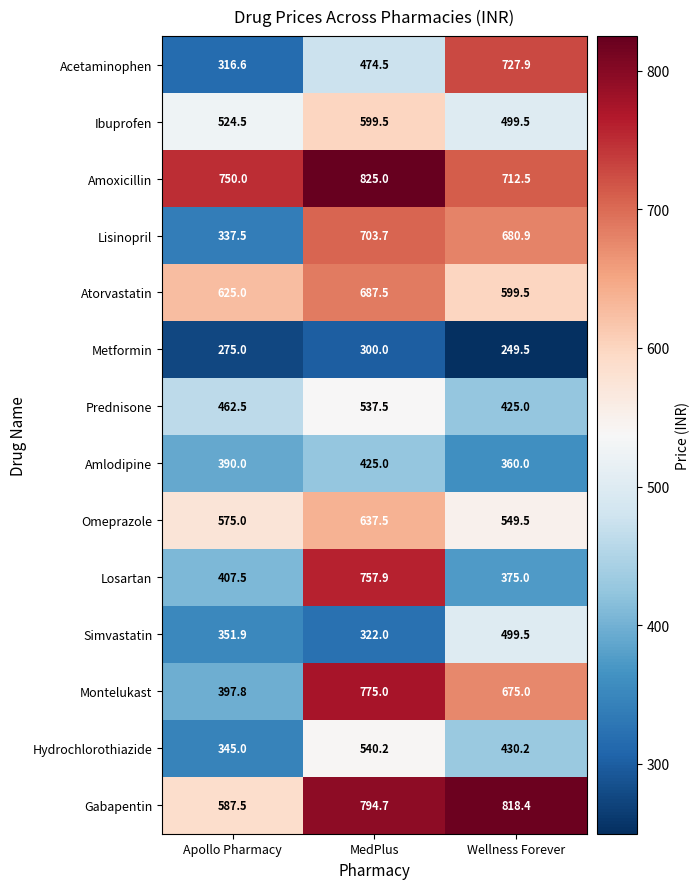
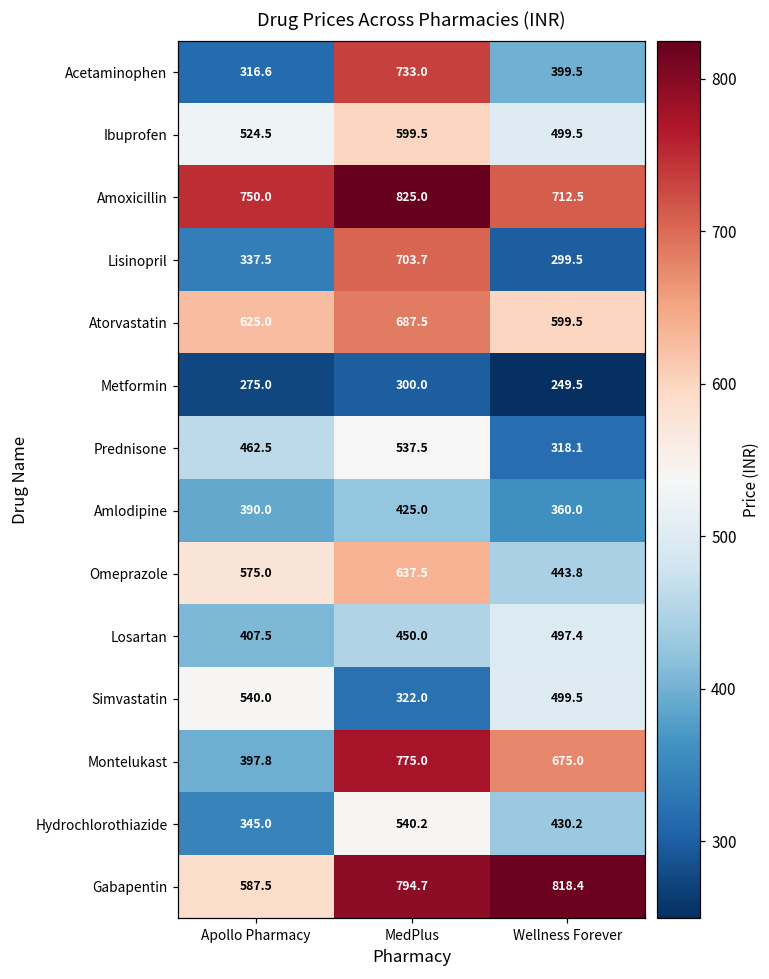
Acetaminophen, MedPlus: 474.5 -> 733.0
Acetaminophen, Wellness Forever: 727.9 -> 399.5
Lisinopril, Wellness Forever: 680.9 -> 299.5
Prednisone, Wellness Forever: 425.0 -> 318.1
Omeprazole, Wellness Forever: 549.5 -> 443.8
Losartan, MedPlus: 757.9 -> 450.0
Losartan, Wellness Forever: 375.0 -> 497.4
Simvastatin, Apollo Pharmacy: 351.9 -> 540.0
